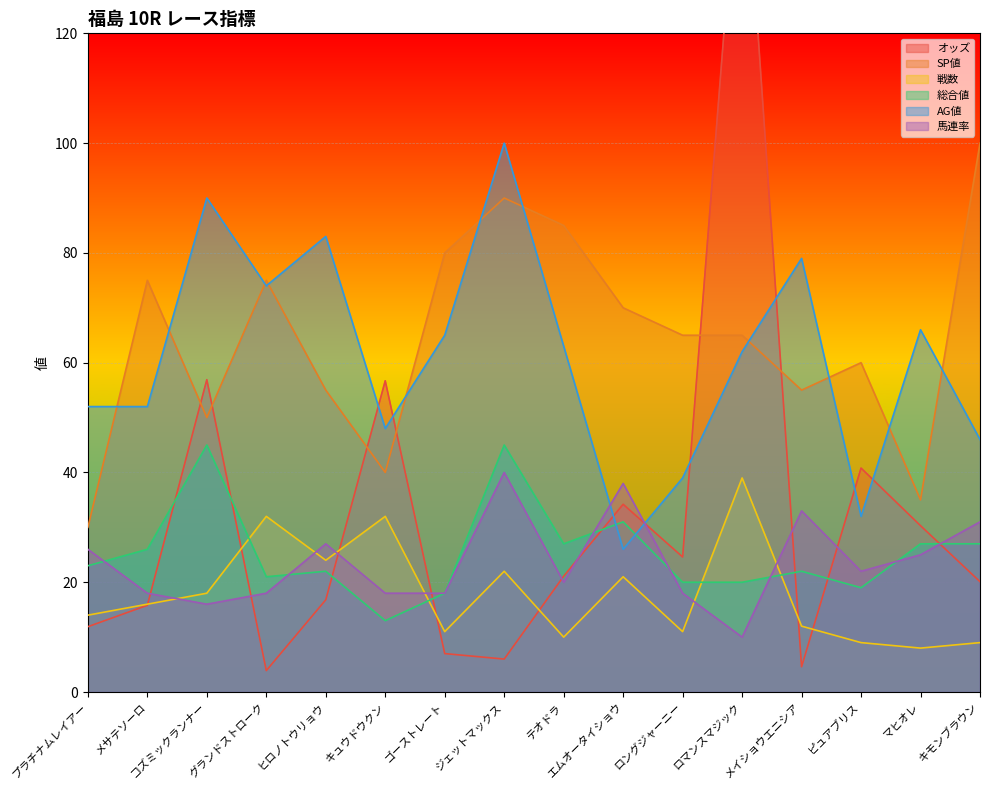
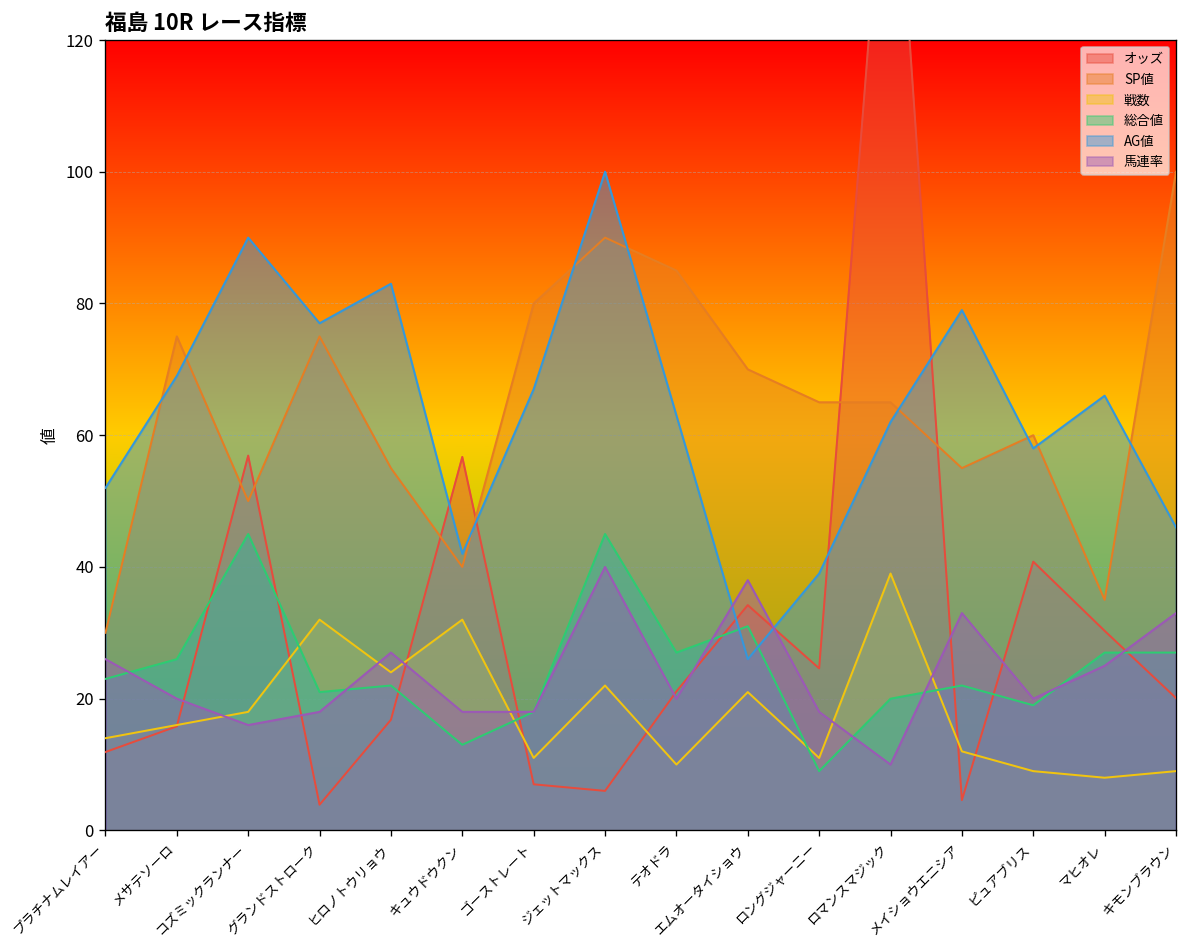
AG値, メサテソーロ: 52 -> 69
馬連率, メサテソーロ: 18 -> 20
AG値, グランドストローク: 74 -> 77
AG値, キュウドウクン: 48 -> 42
AG値, ゴーストレート: 65 -> 67
総合値, ロングジャーニー: 20 -> 9
AG値, ピュアブリス: 32 -> 58
馬連率, ピュアブリス: 22 -> 20
馬連率, キモンブラウン: 31 -> 33
